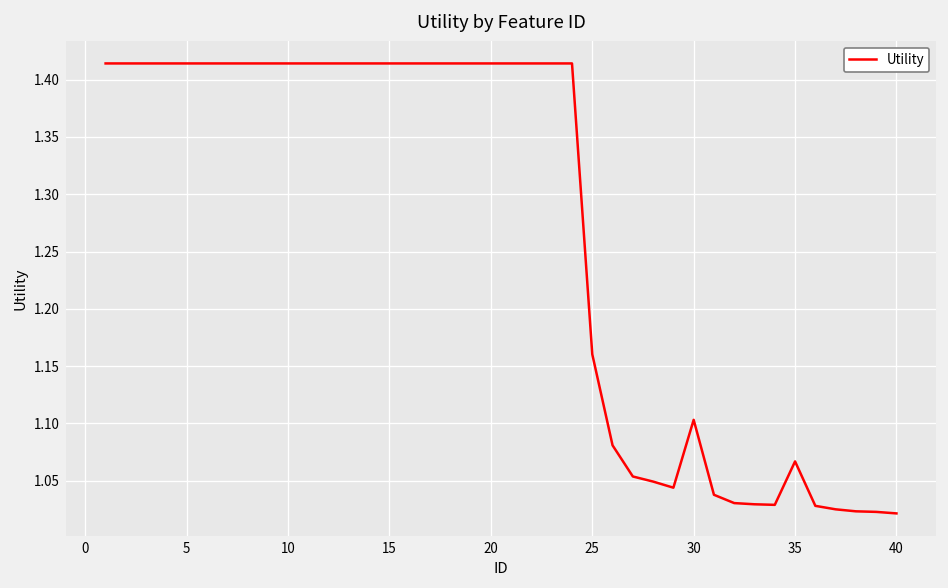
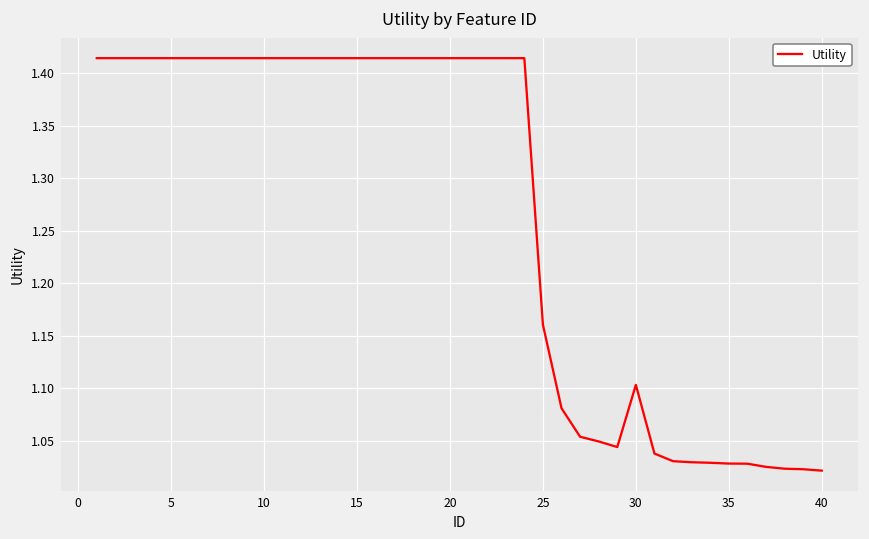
35: 1.07 -> 1.03
